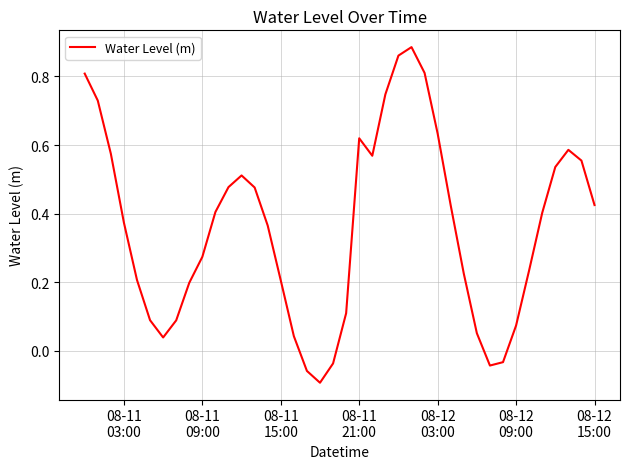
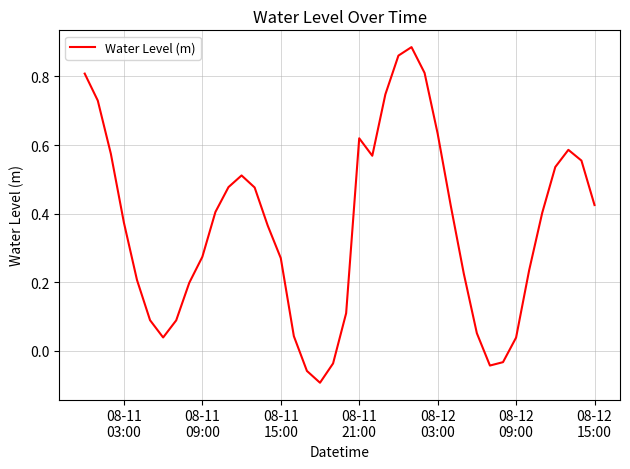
08-11 15:00: 0.21 -> 0.27
08-12 09:00: 0.07 -> 0.04
